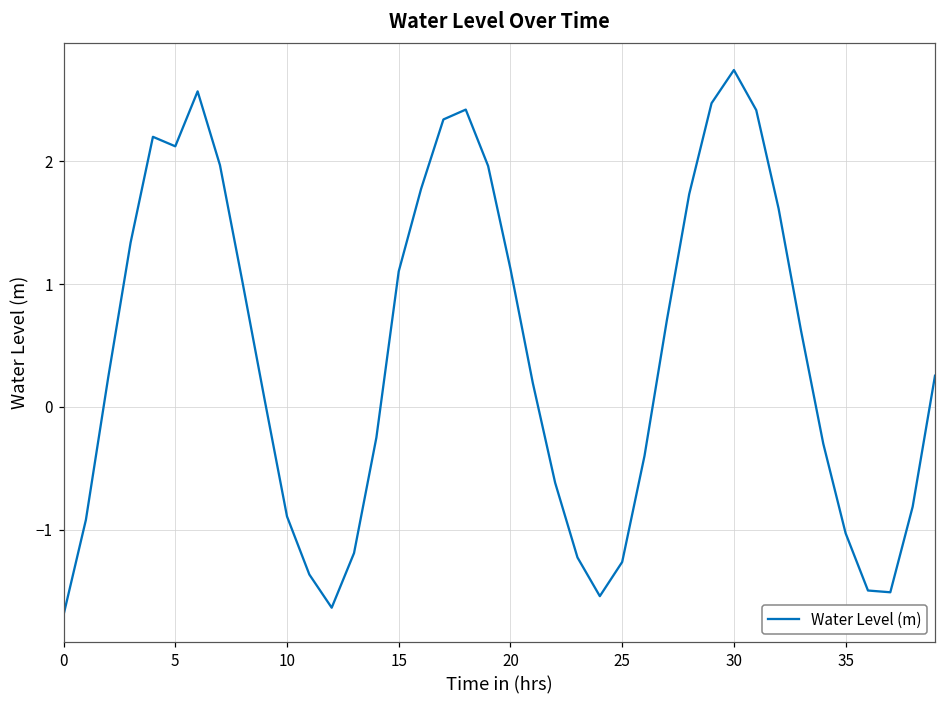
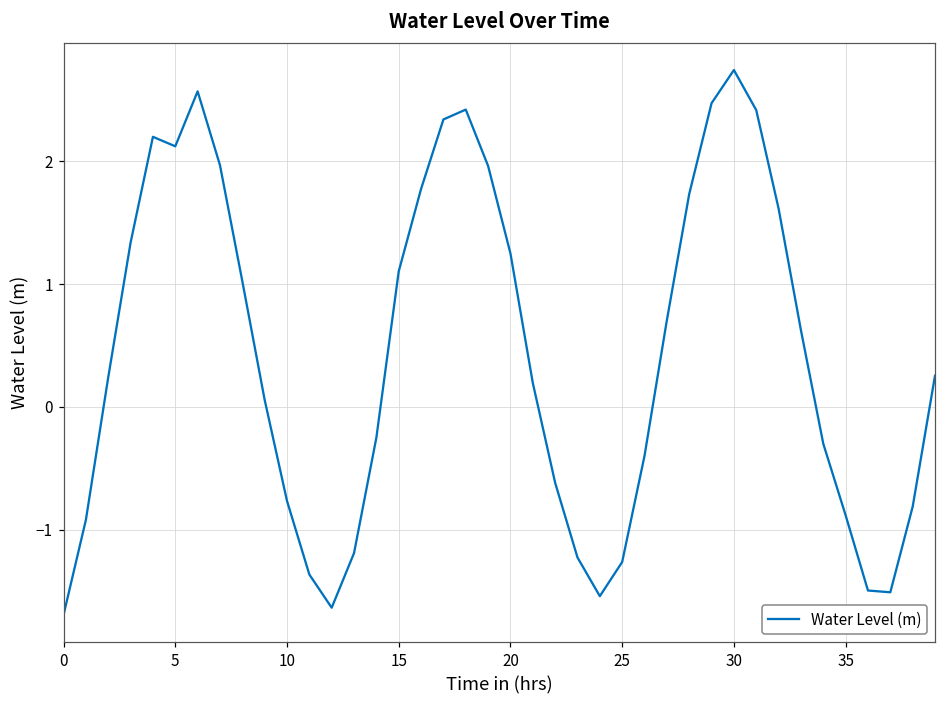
10: -0.89 -> -0.76
20: 1.12 -> 1.25
35: -1.03 -> -0.88
